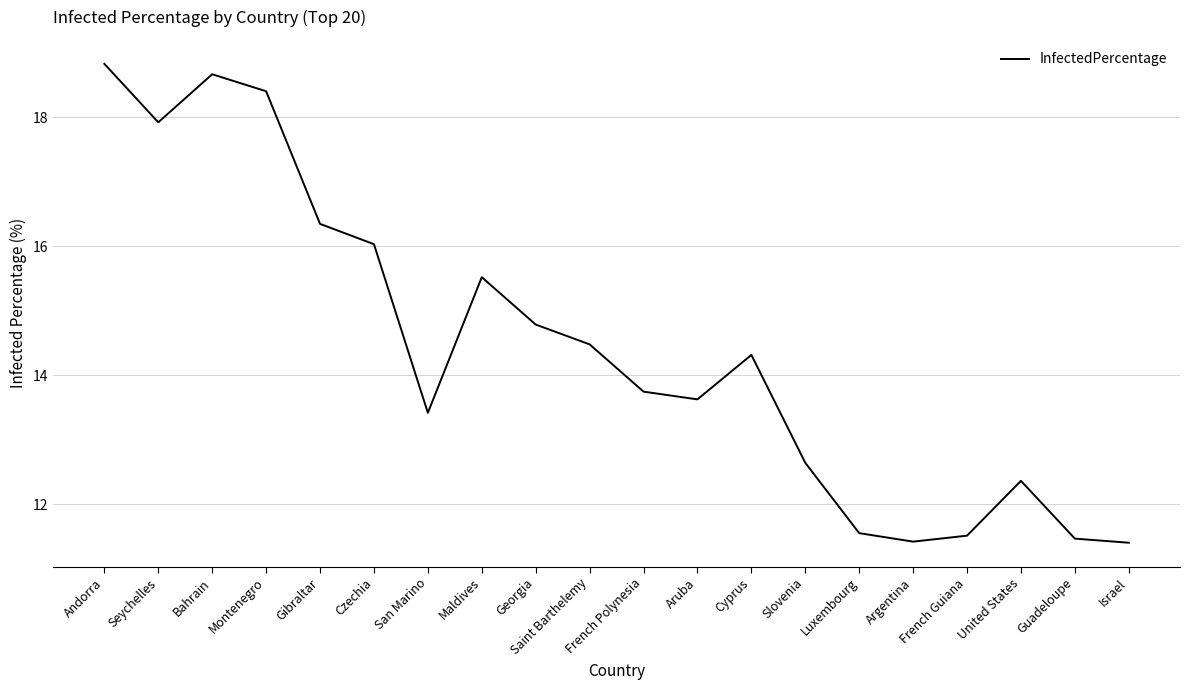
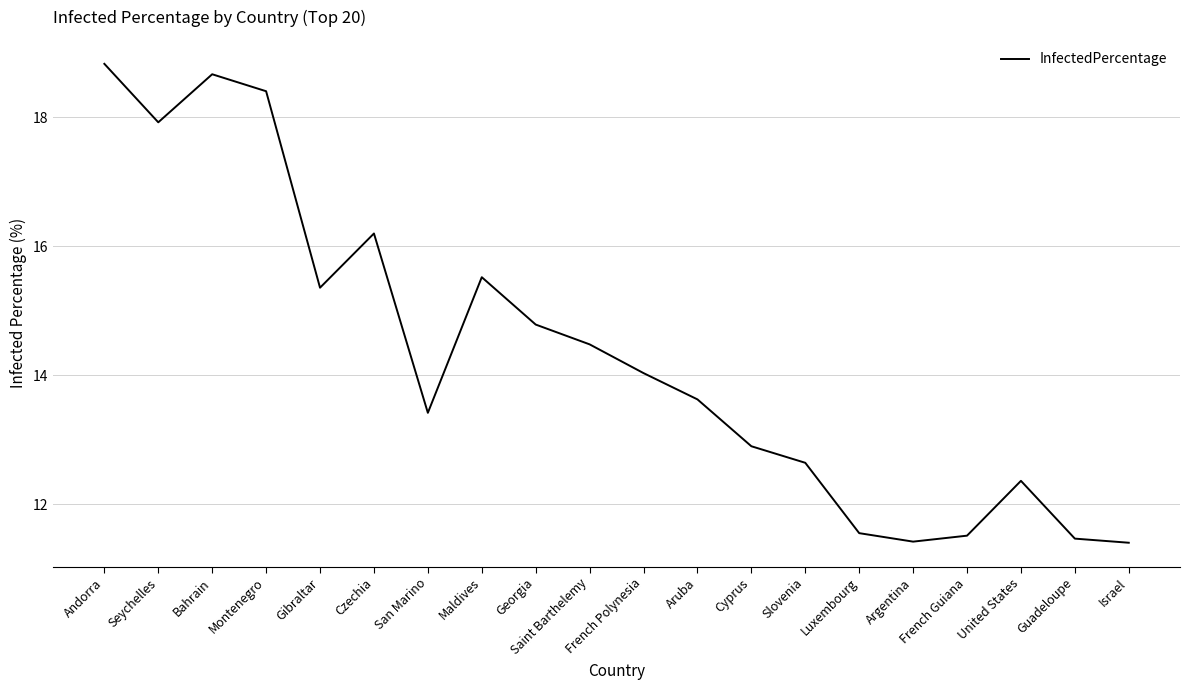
Gibraltar: 16.3 -> 15.4
Czechia: 16.0 -> 16.2
French Polynesia: 13.7 -> 14.0
Cyprus: 14.3 -> 12.9
